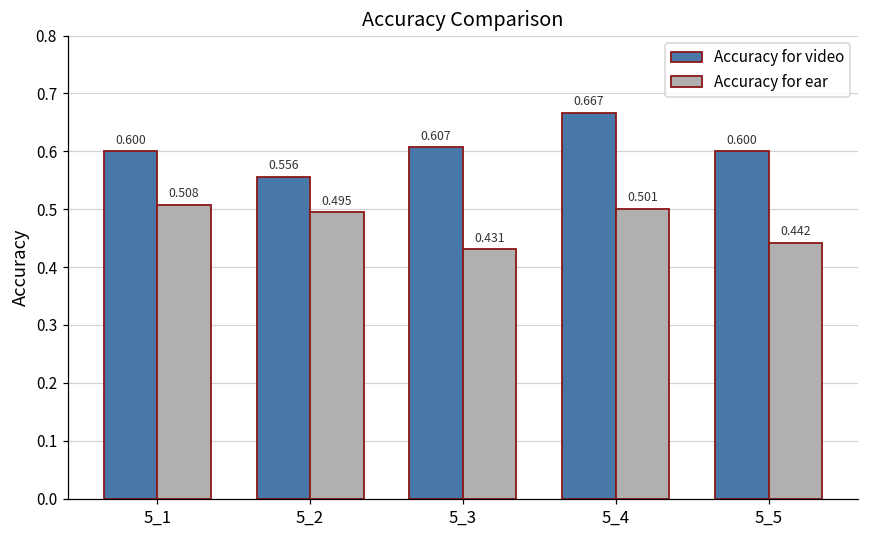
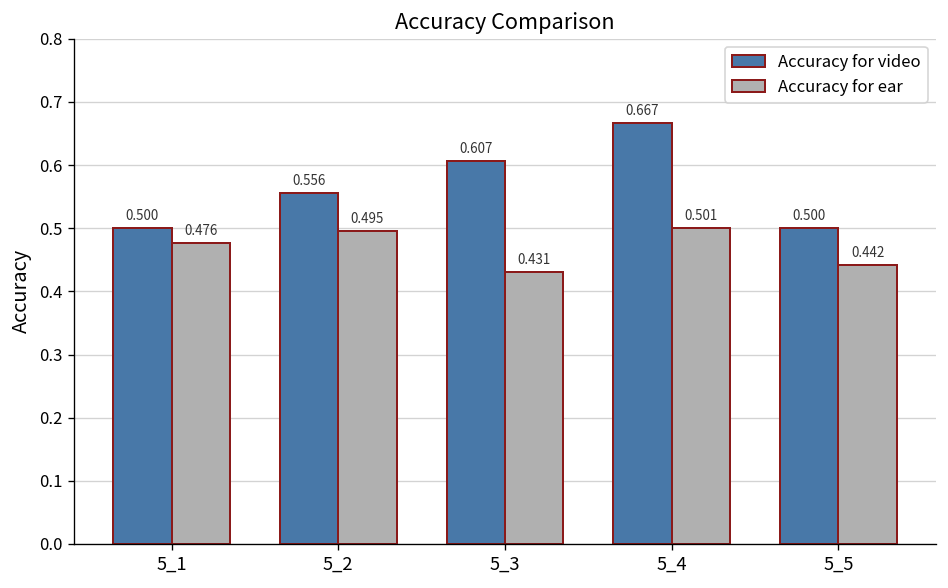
Accuracy for video, 5_1: 0.600 -> 0.500
Accuracy for ear, 5_1: 0.508 -> 0.476
Accuracy for video, 5_5: 0.600 -> 0.500
